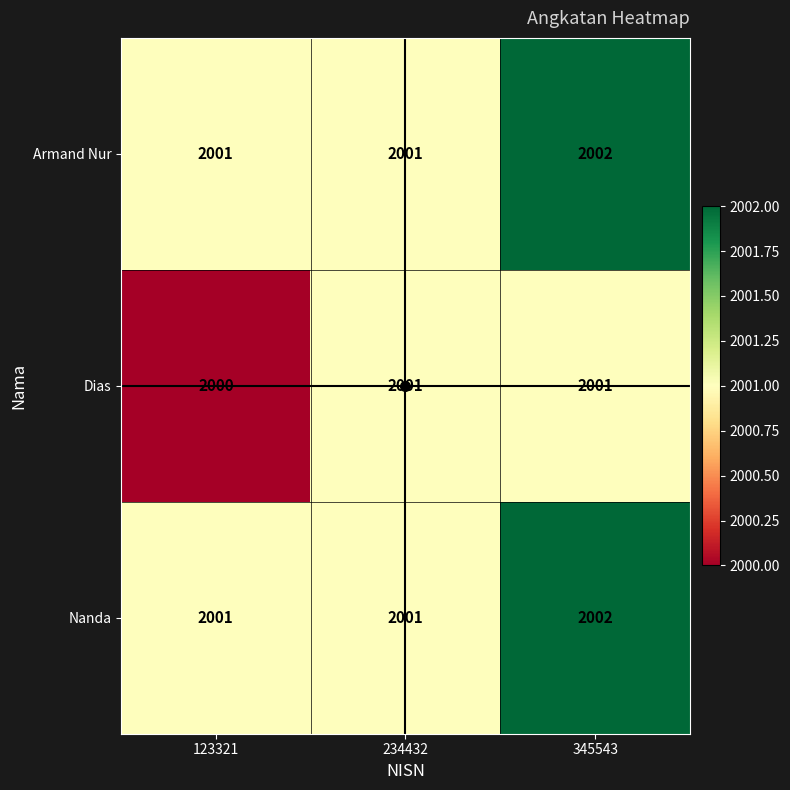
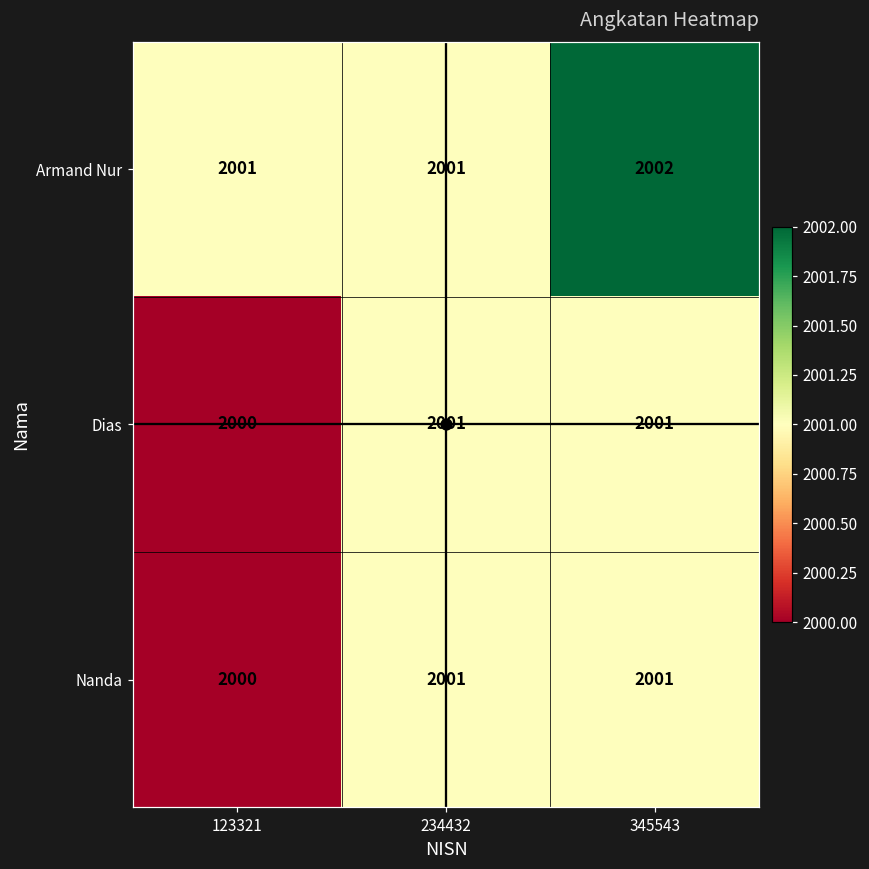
Nanda, 123321: 2001 -> 2000
Nanda, 345543: 2002 -> 2001
